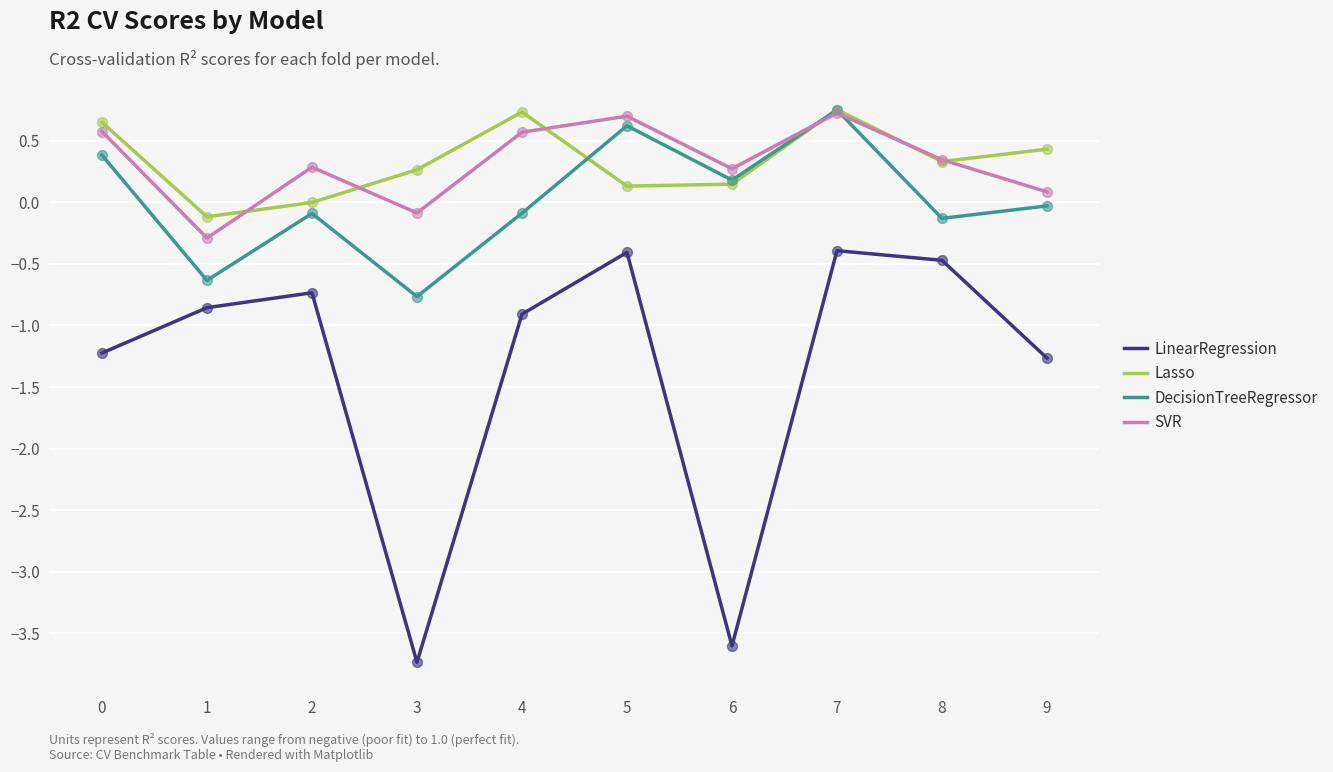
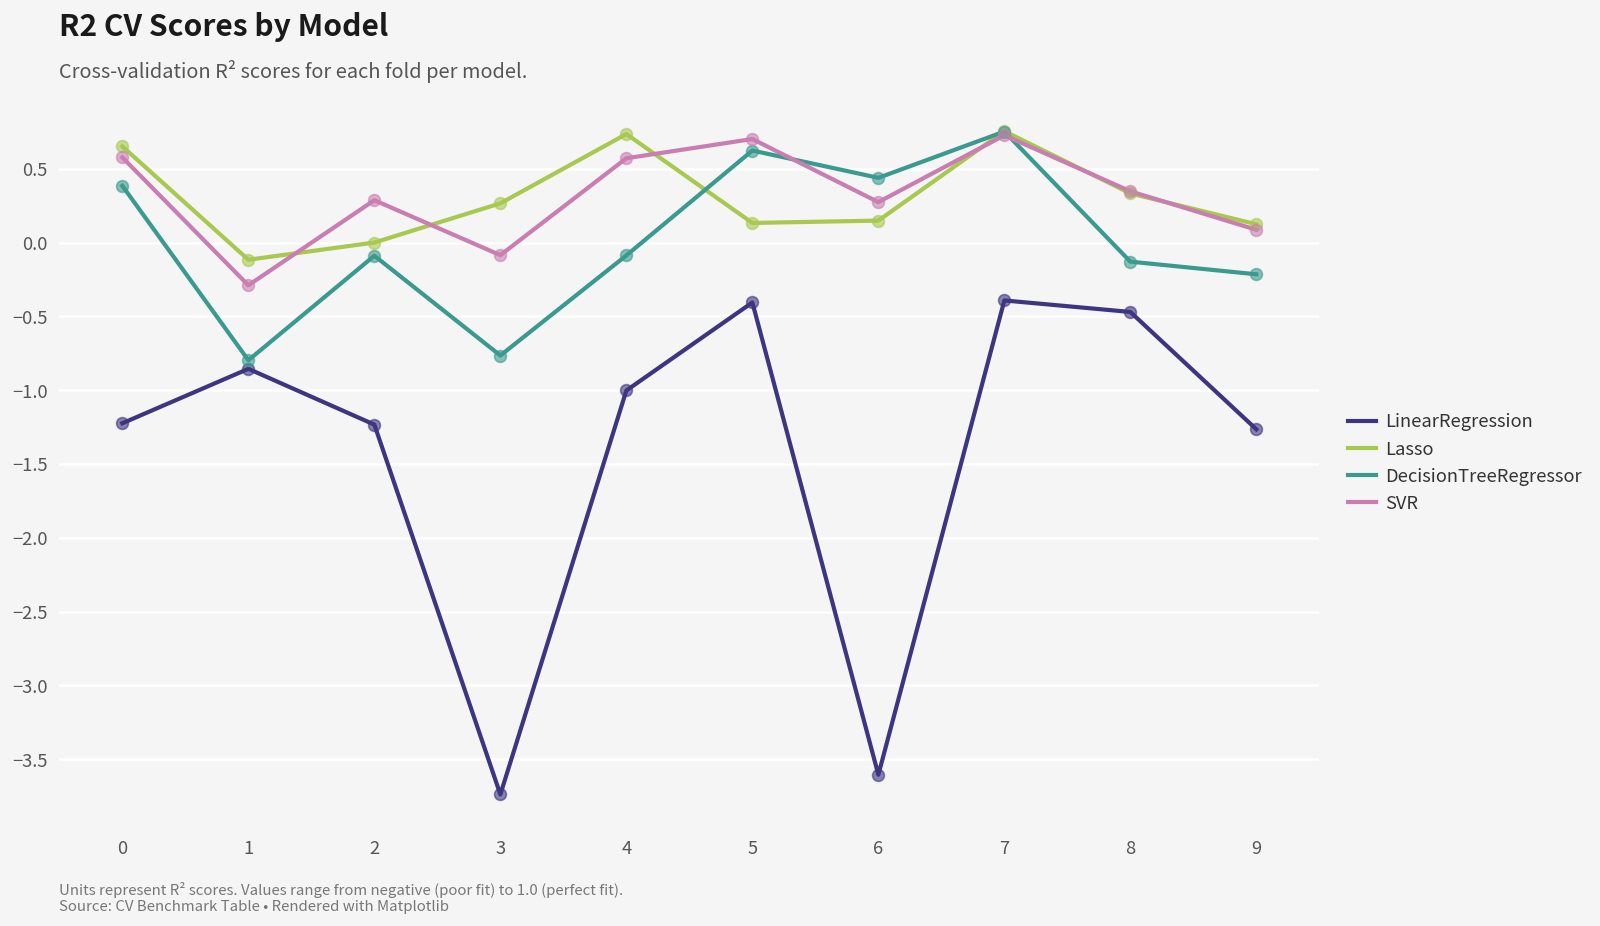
DecisionTreeRegressor, 1: -0.63 -> -0.80
LinearRegression, 2: -0.73 -> -1.23
LinearRegression, 4: -0.91 -> -1.00
DecisionTreeRegressor, 6: 0.18 -> 0.44
Lasso, 9: 0.43 -> 0.12
DecisionTreeRegressor, 9: -0.03 -> -0.22
